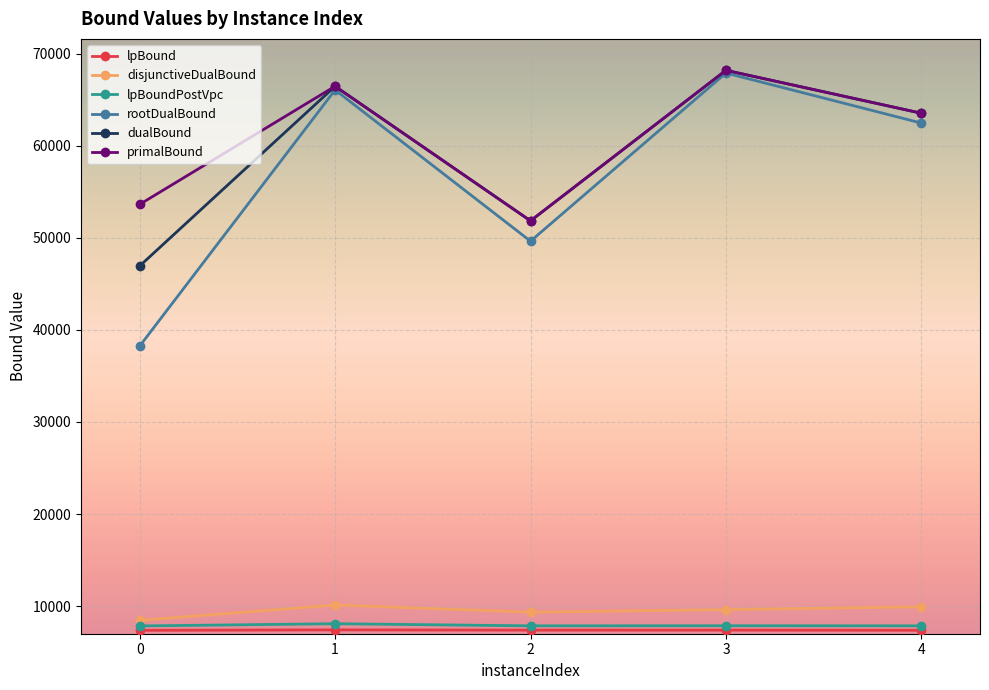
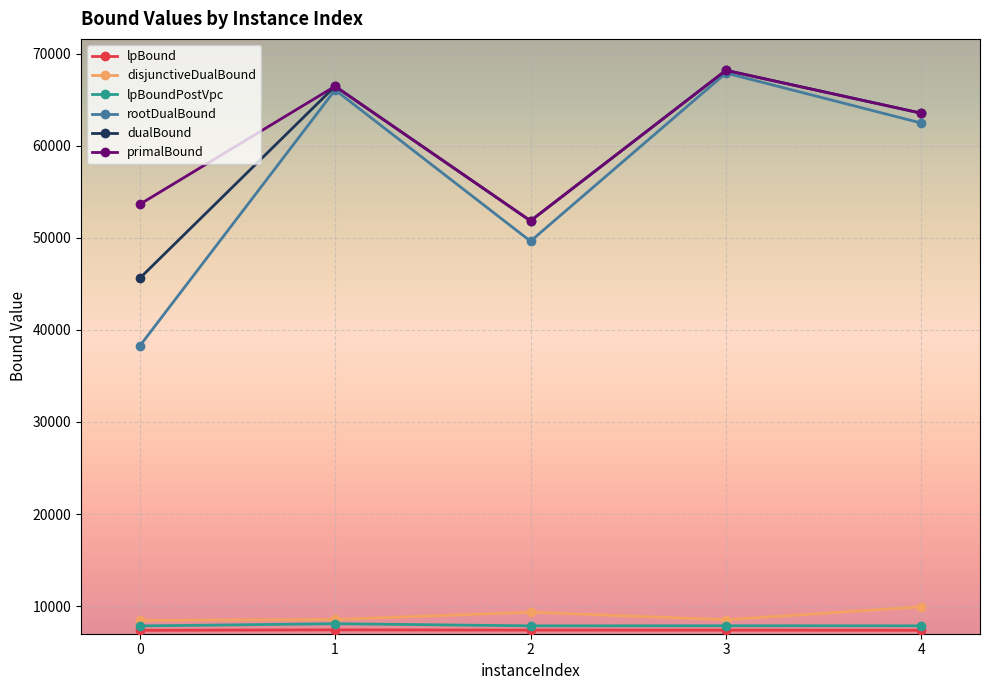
dualBound, 0: 47000 -> 46000
disjunctiveDualBound, 1: 10000 -> 9000
disjunctiveDualBound, 3: 10000 -> 9000
